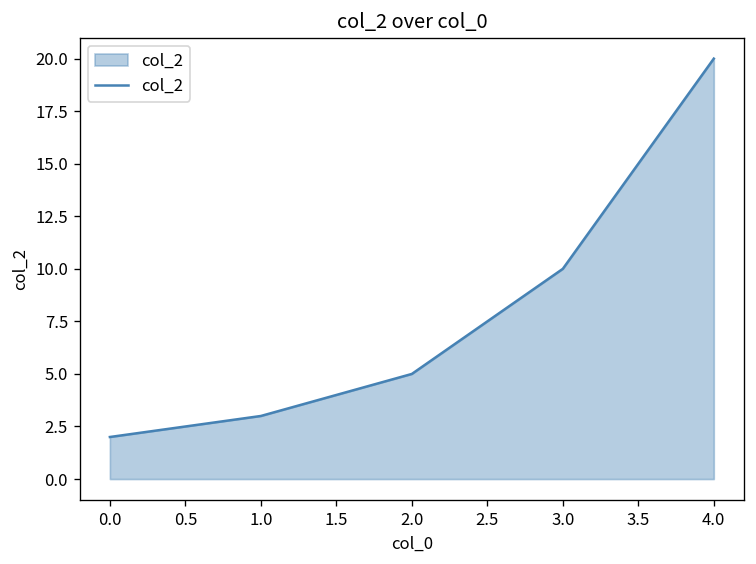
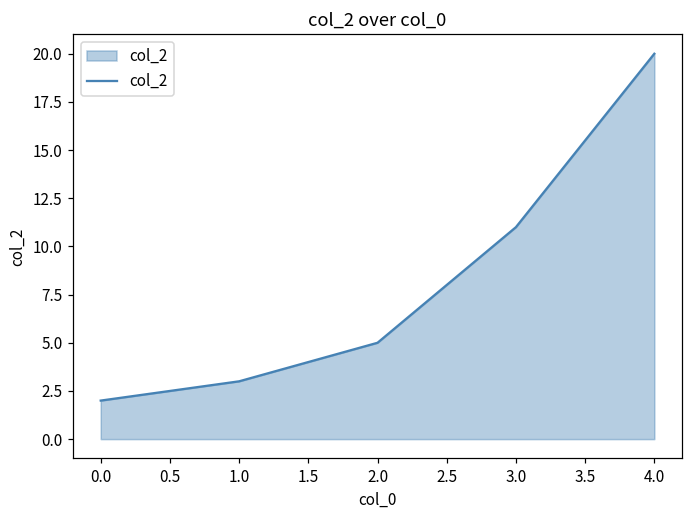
3.0: 10 -> 11
